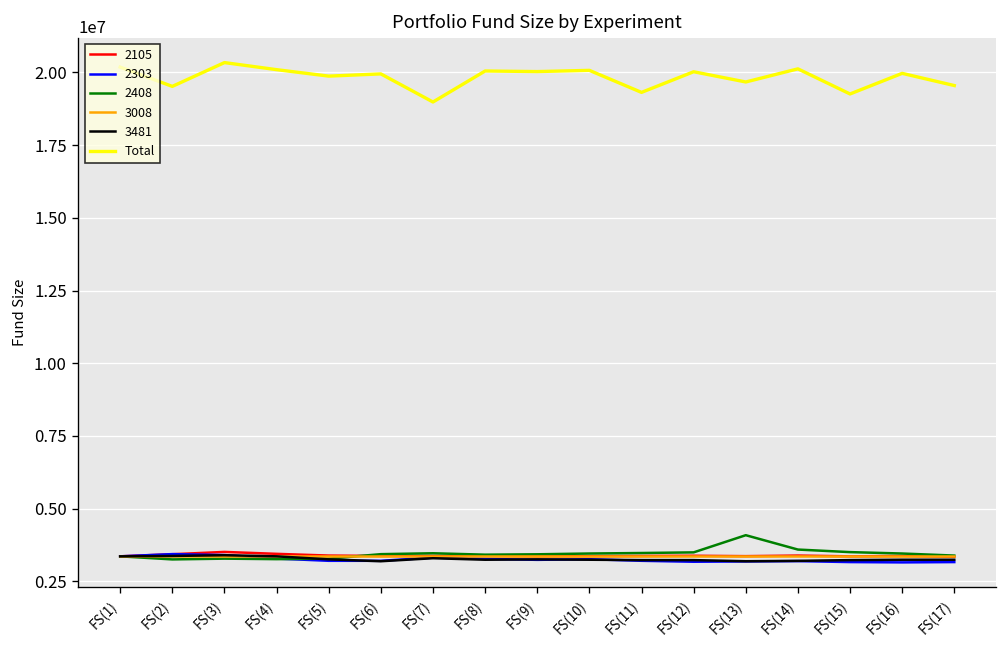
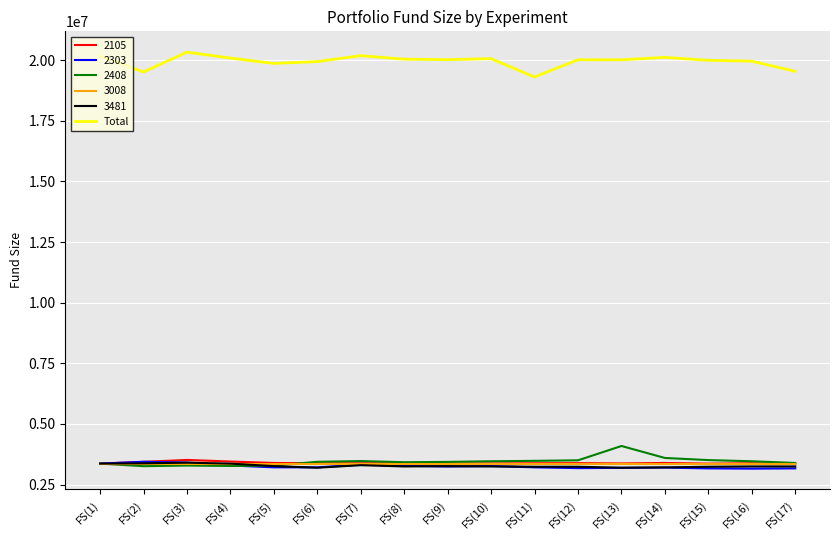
Total, FS(7): 19000000 -> 20200000
Total, FS(13): 19700000 -> 20000000
Total, FS(15): 19300000 -> 20000000
